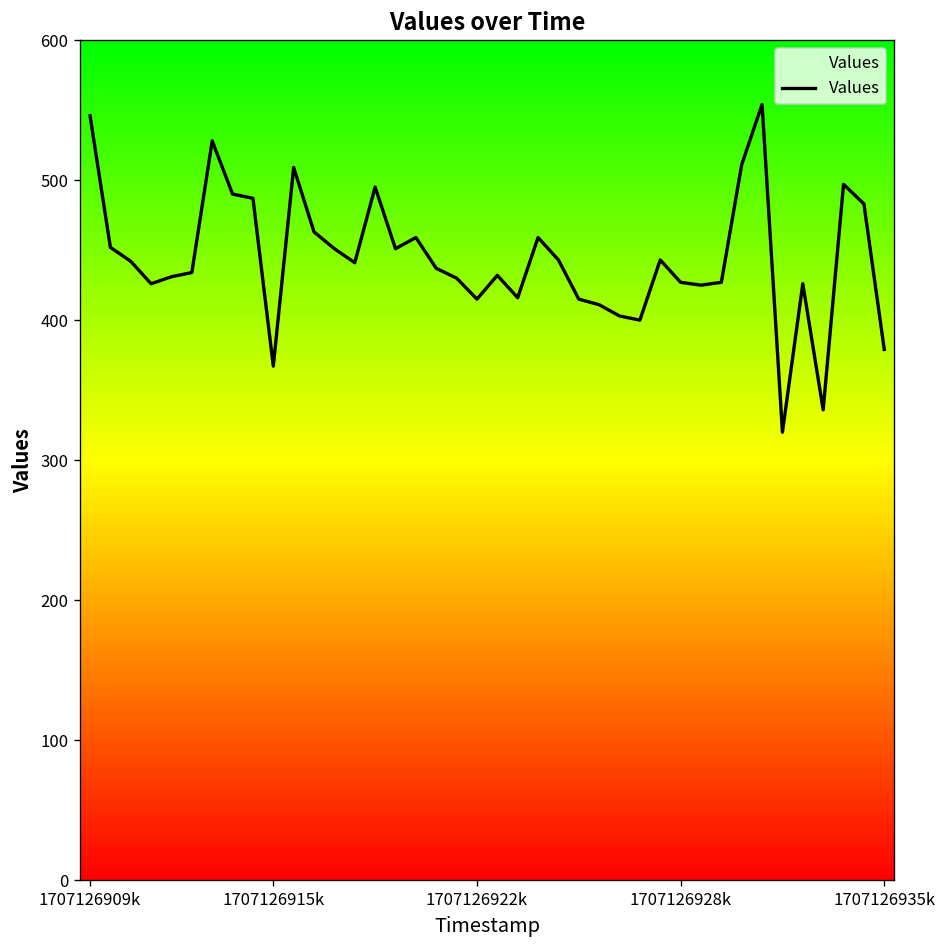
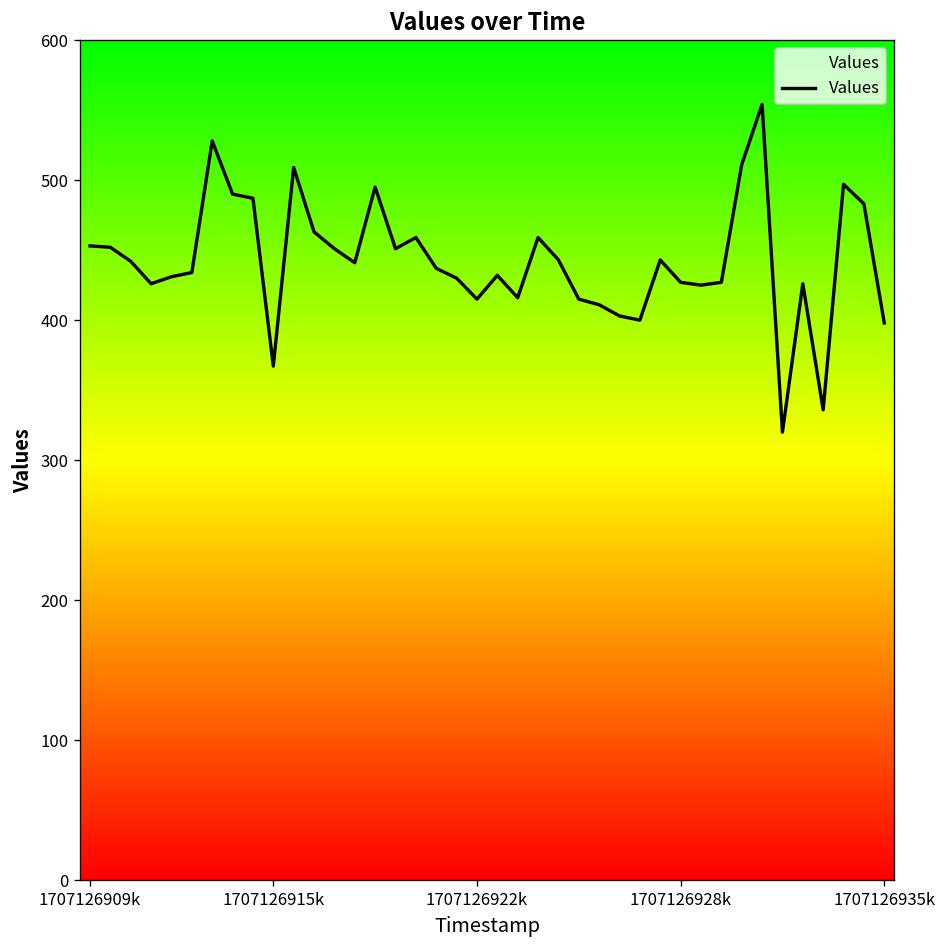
1707126909k: 546 -> 453
1707126935k: 379 -> 398
